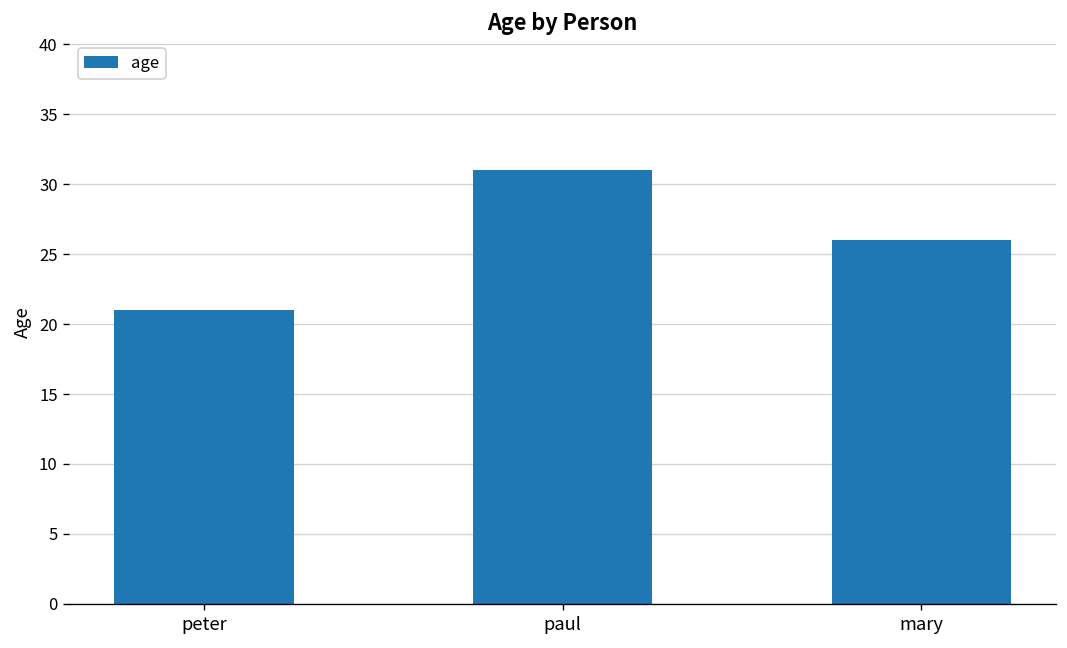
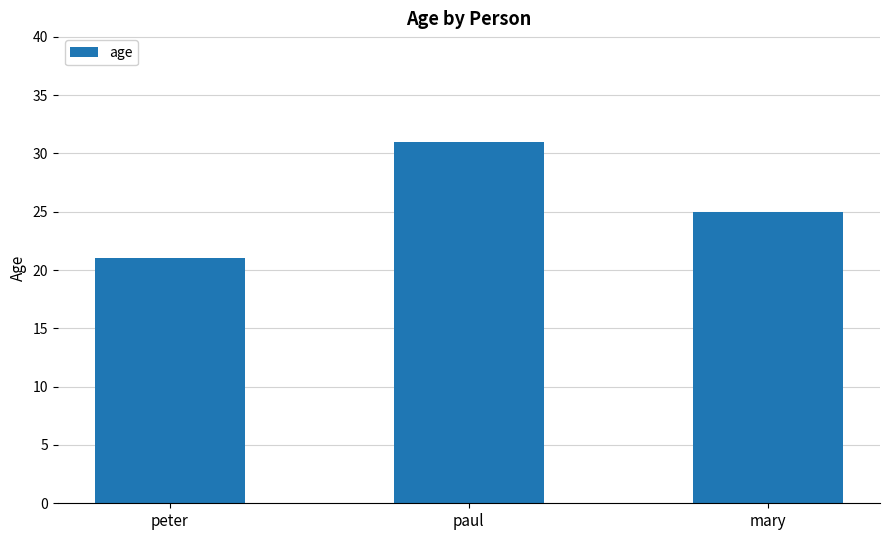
mary: 26 -> 25
